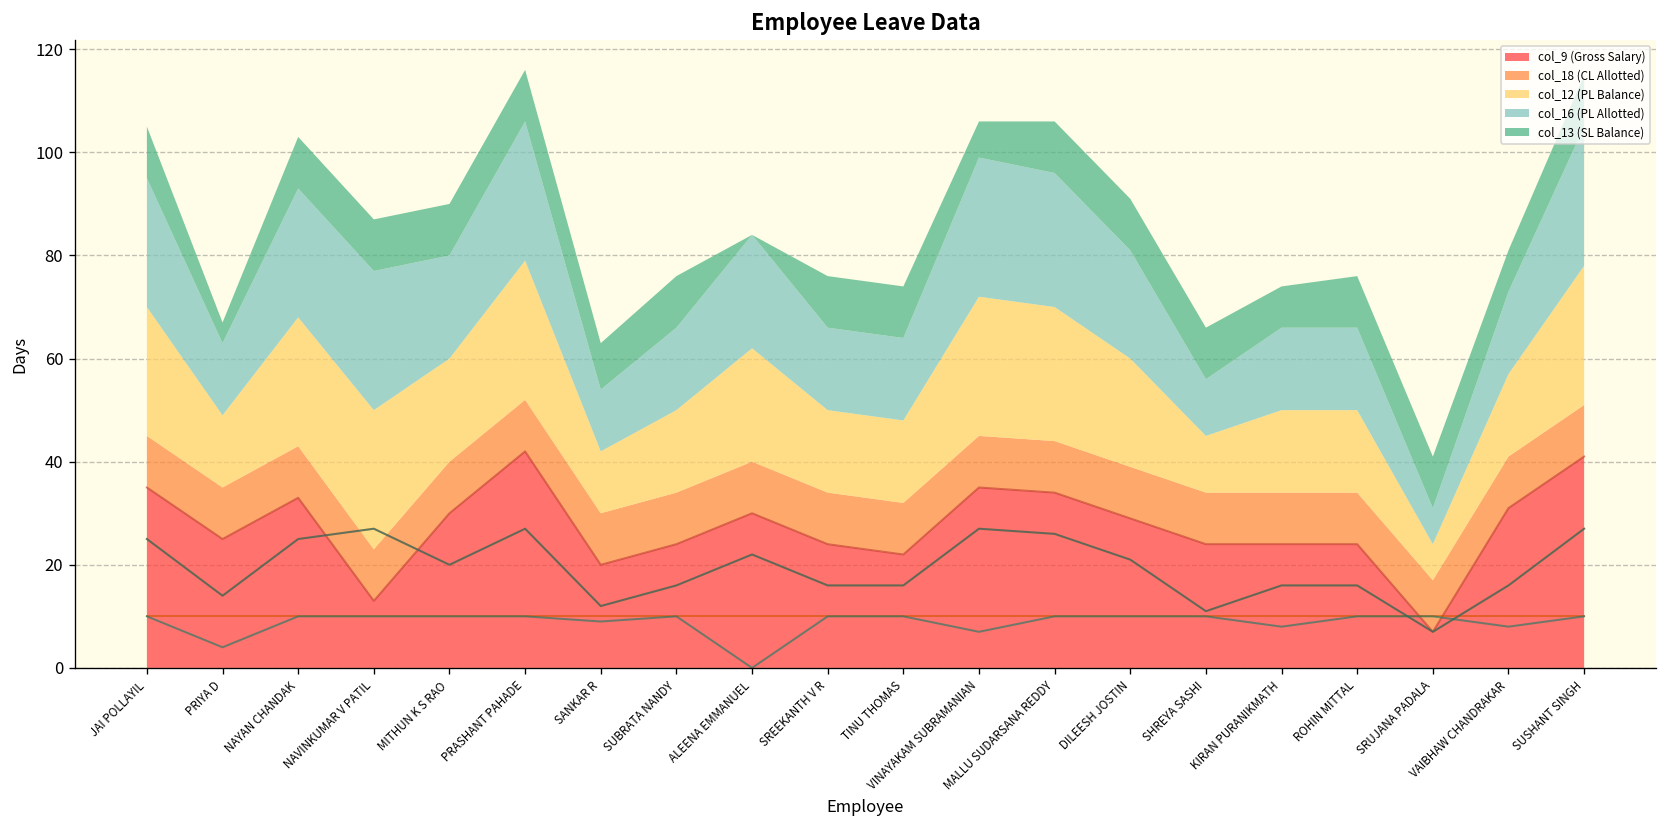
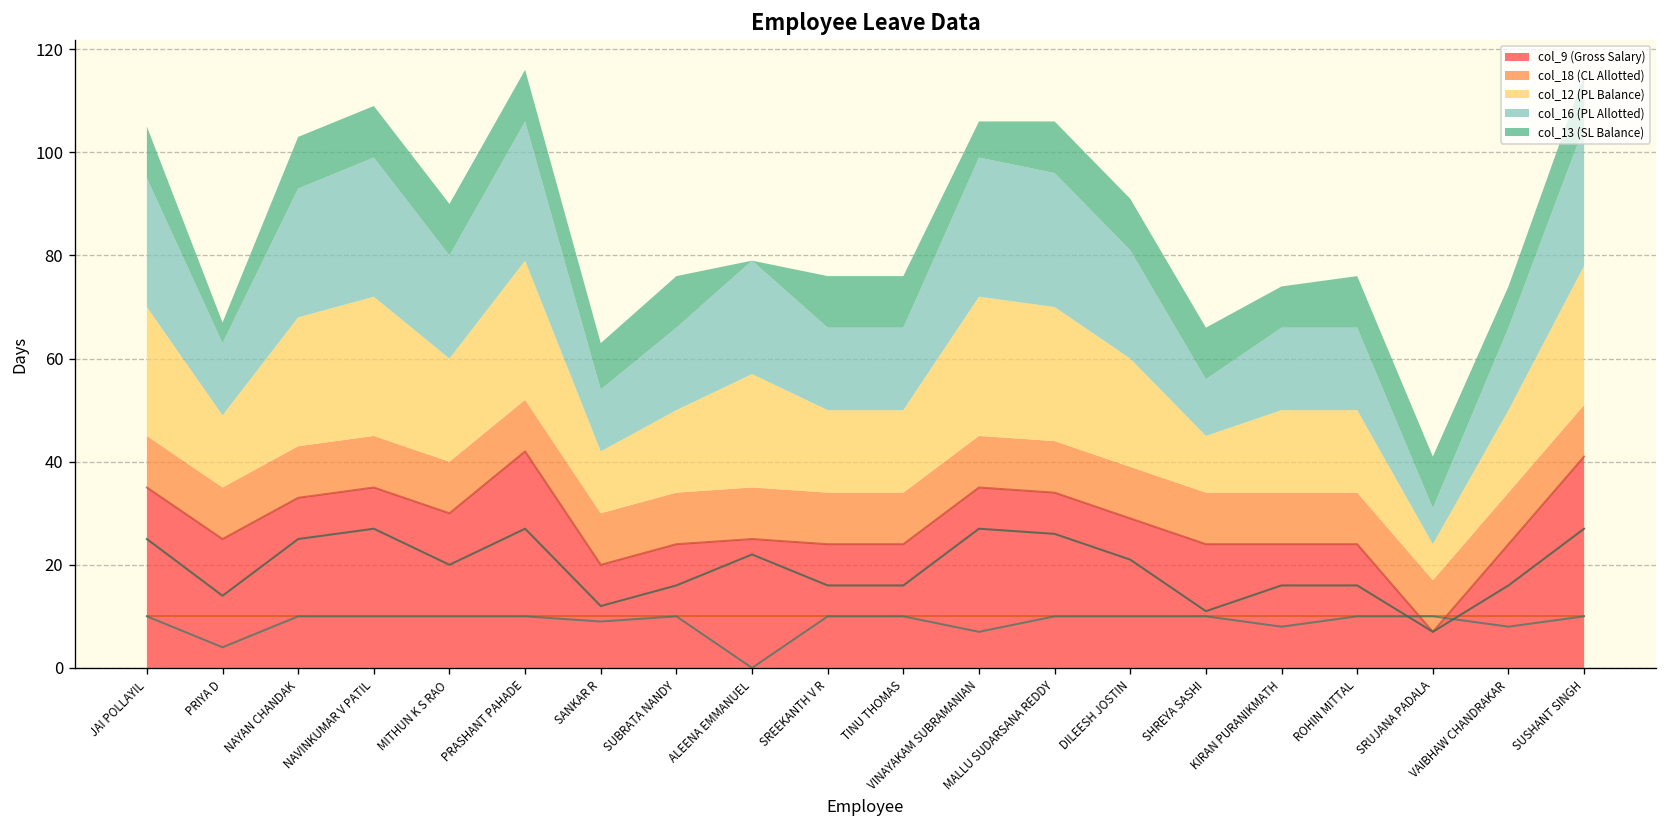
col_9 (Gross Salary), NAVINKUMAR V PATIL: 13 -> 35
col_9 (Gross Salary), ALEENA EMMANUEL: 30 -> 25
col_9 (Gross Salary), TINU THOMAS: 22 -> 24
col_9 (Gross Salary), VAIBHAW CHANDRAKAR: 31 -> 24
